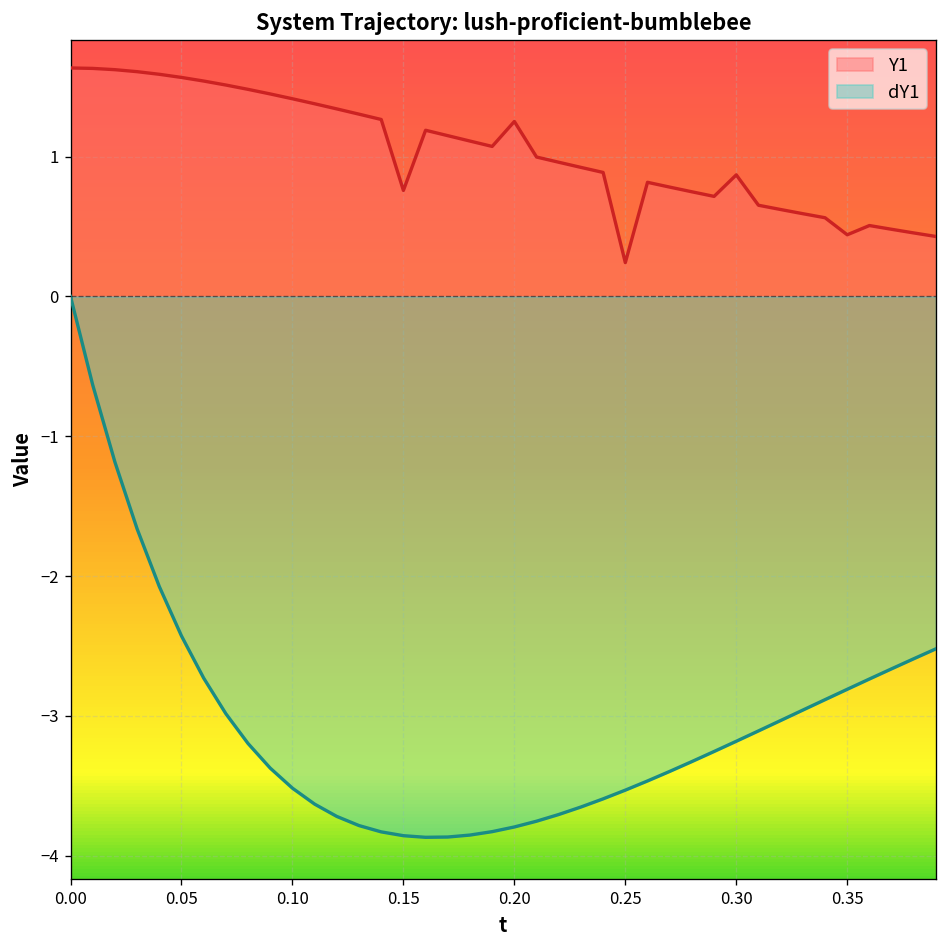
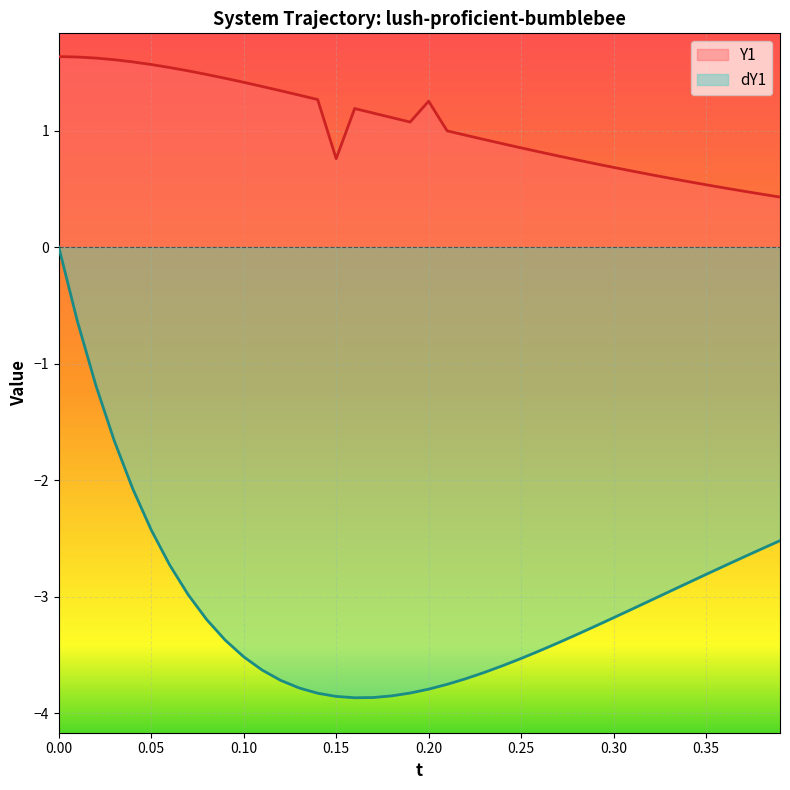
Y1, 0.25: 0.24 -> 0.85
Y1, 0.30: 0.87 -> 0.68
Y1, 0.35: 0.44 -> 0.53
